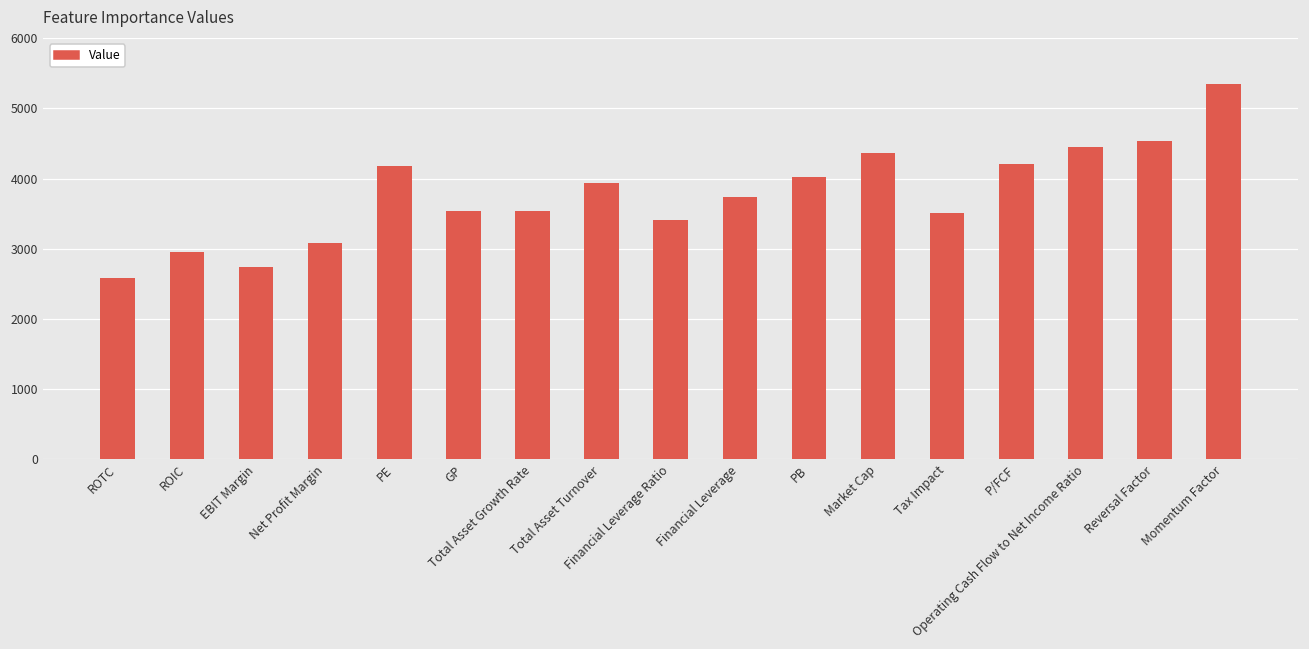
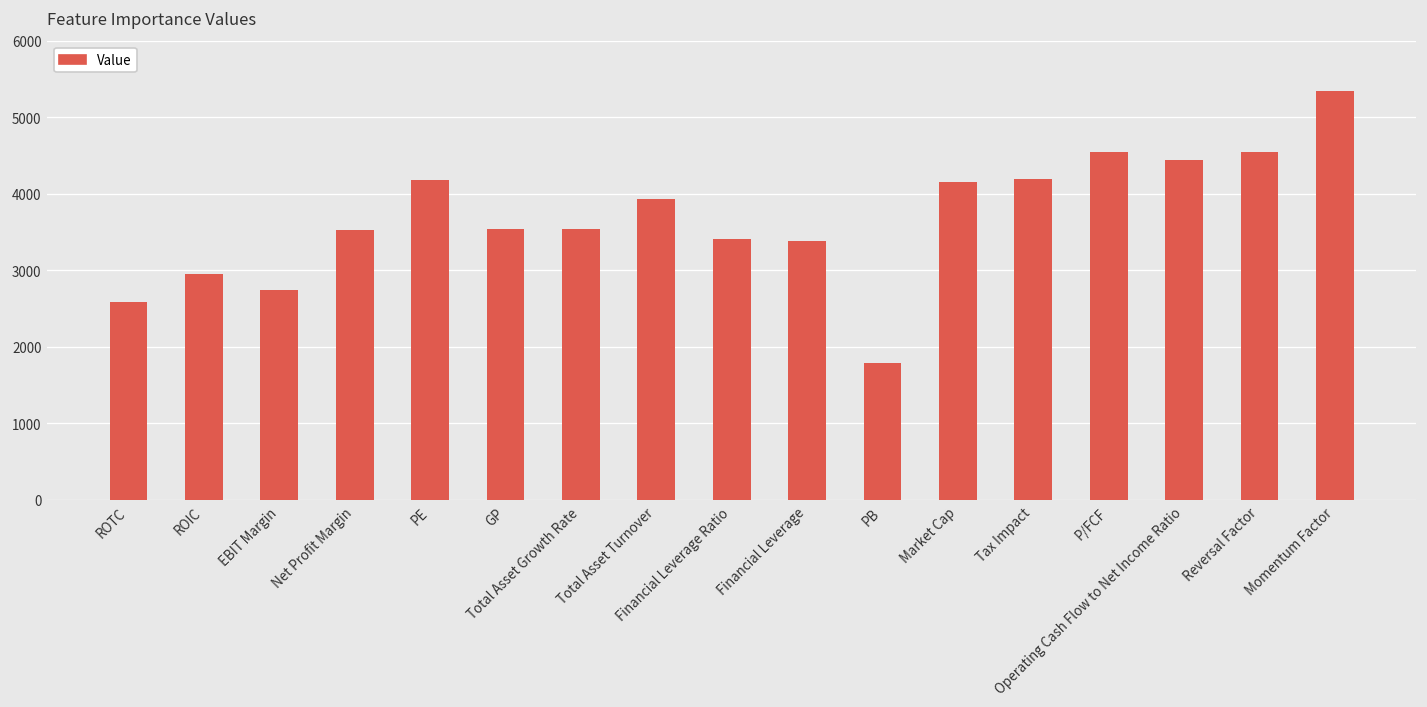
Net Profit Margin: 3100 -> 3500
Financial Leverage: 3700 -> 3400
PB: 4000 -> 1800
Market Cap: 4400 -> 4200
Tax Impact: 3500 -> 4200
P/FCF: 4200 -> 4600
